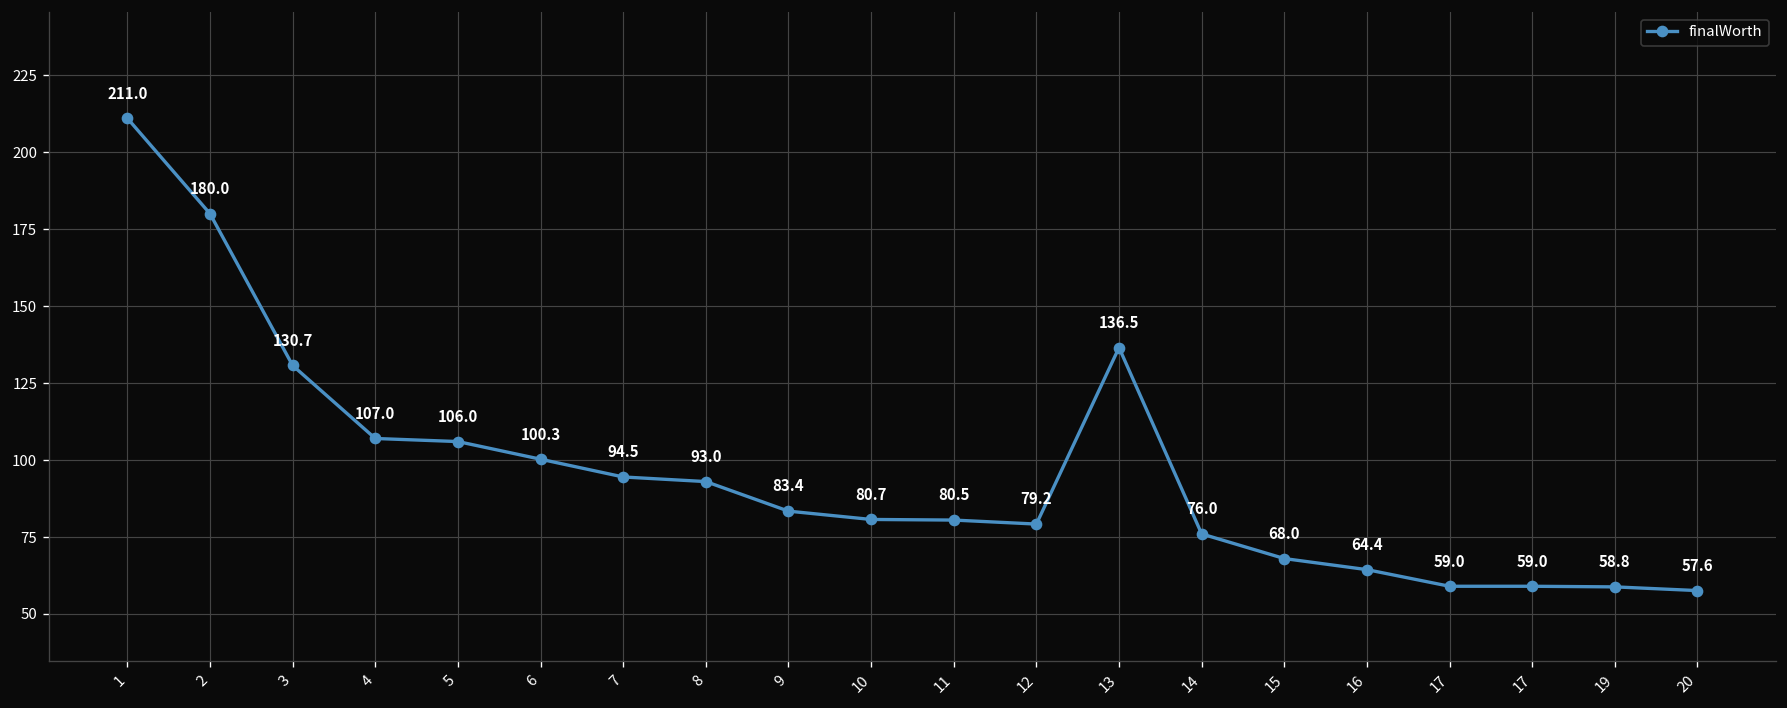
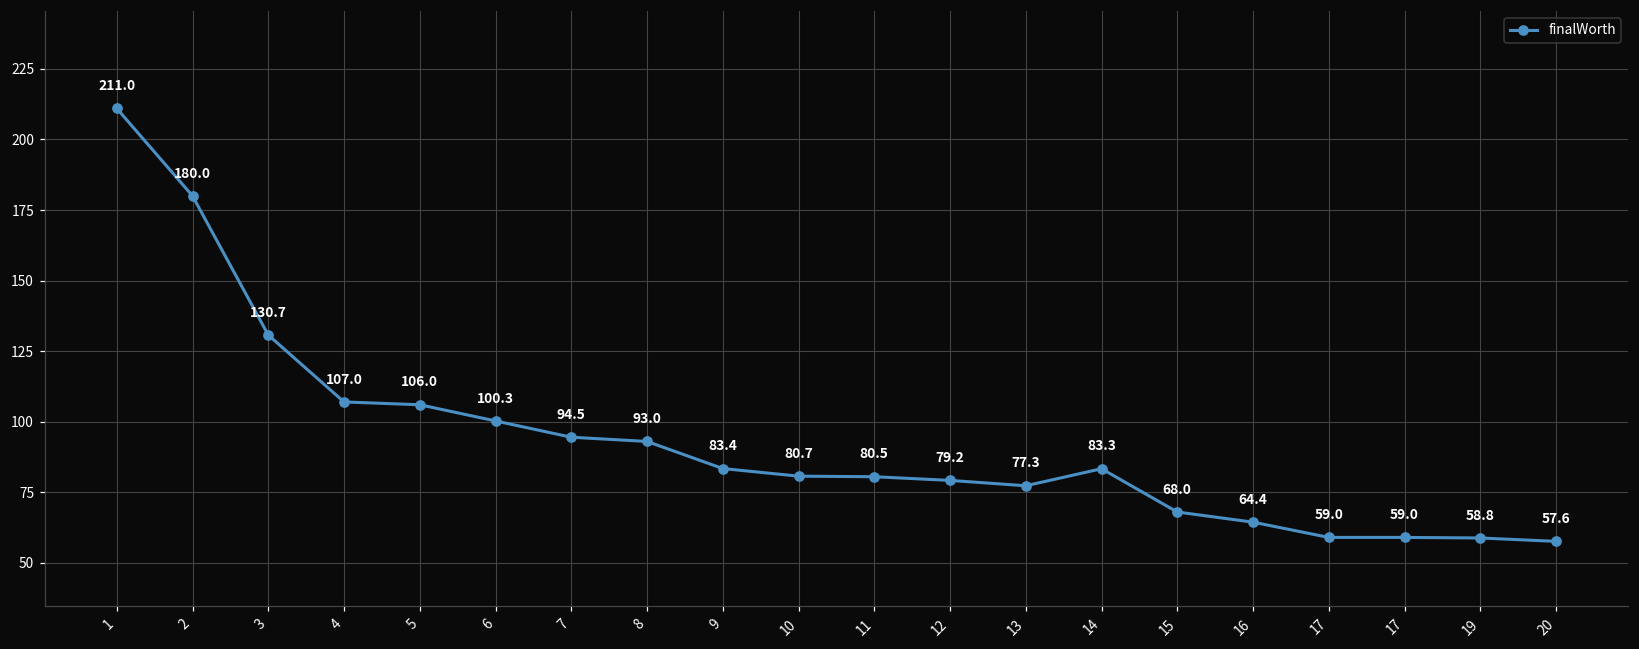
13: 136.5 -> 77.3
14: 76.0 -> 83.3
